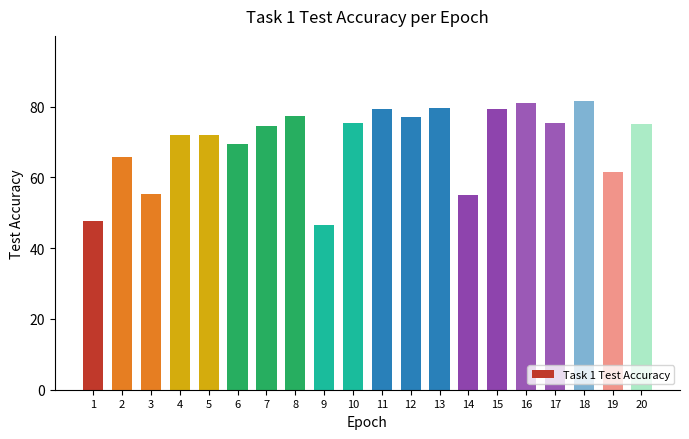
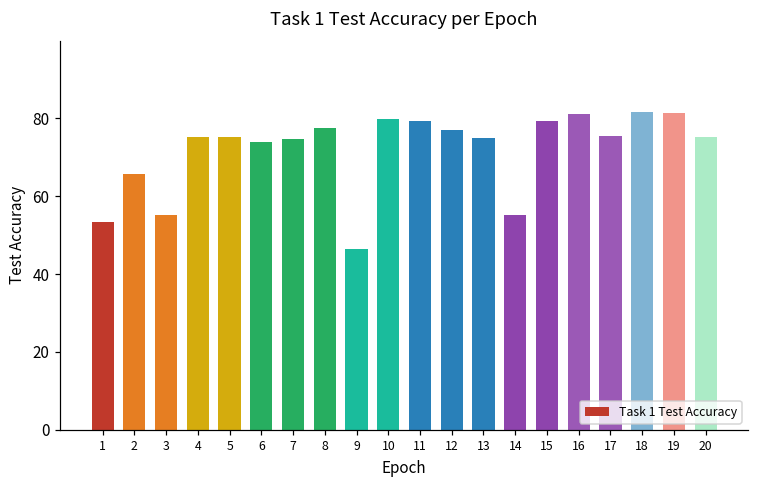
1: 48 -> 53
4: 72 -> 75
5: 72 -> 75
6: 70 -> 74
10: 75 -> 80
13: 80 -> 75
19: 61 -> 81
